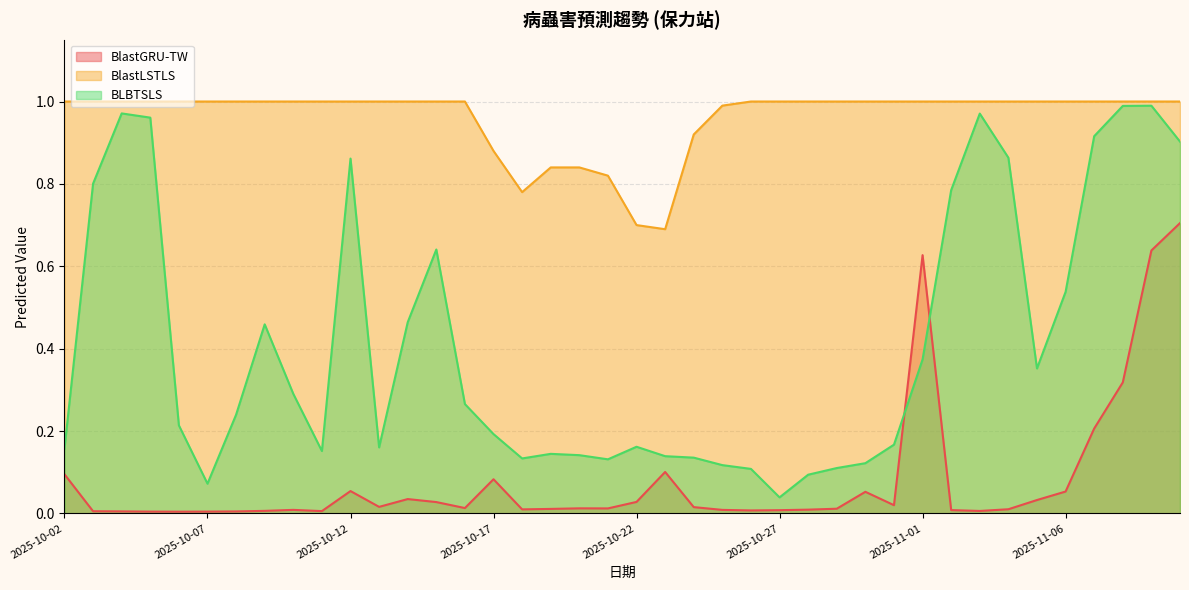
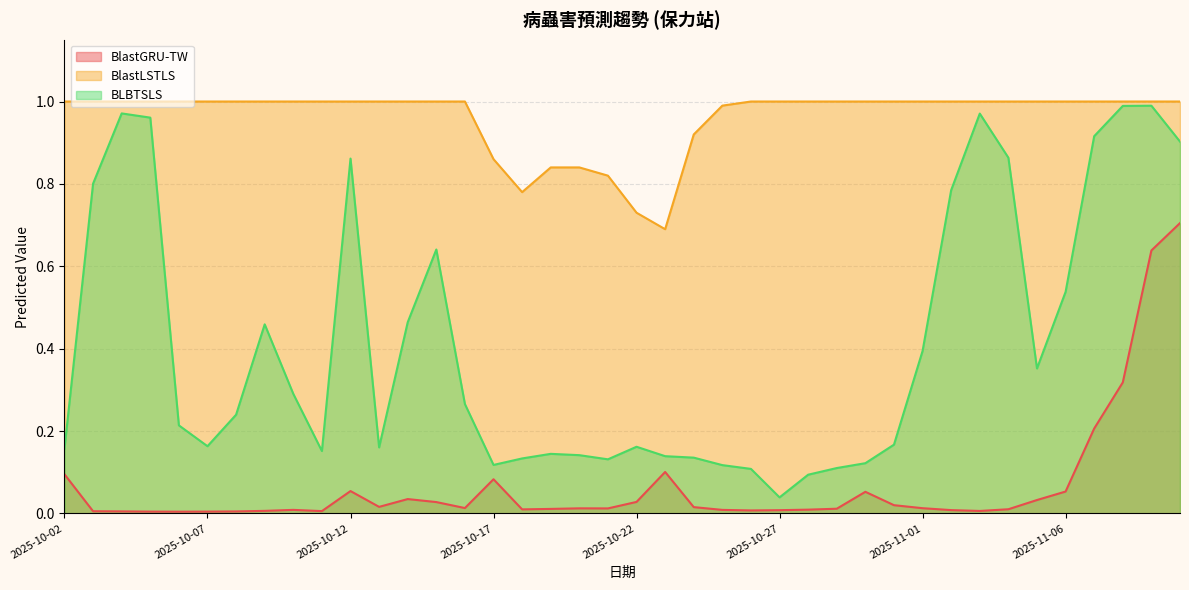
BLBTSLS, 2025-10-07: 0.07 -> 0.16
BlastLSTLS, 2025-10-17: 0.88 -> 0.86
BLBTSLS, 2025-10-17: 0.19 -> 0.12
BlastLSTLS, 2025-10-22: 0.70 -> 0.73
BlastGRU-TW, 2025-11-01: 0.63 -> 0.01
BLBTSLS, 2025-11-01: 0.37 -> 0.39
